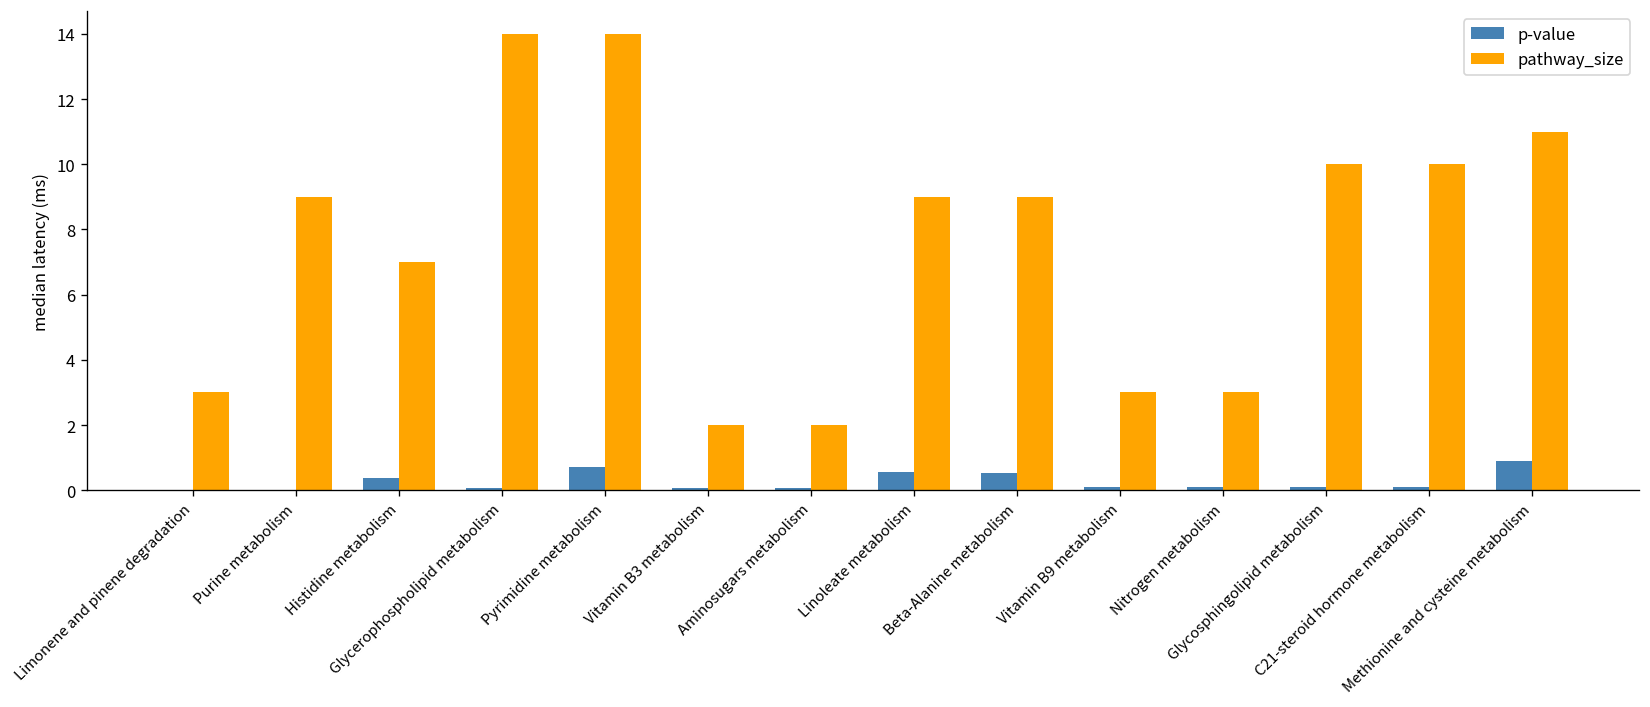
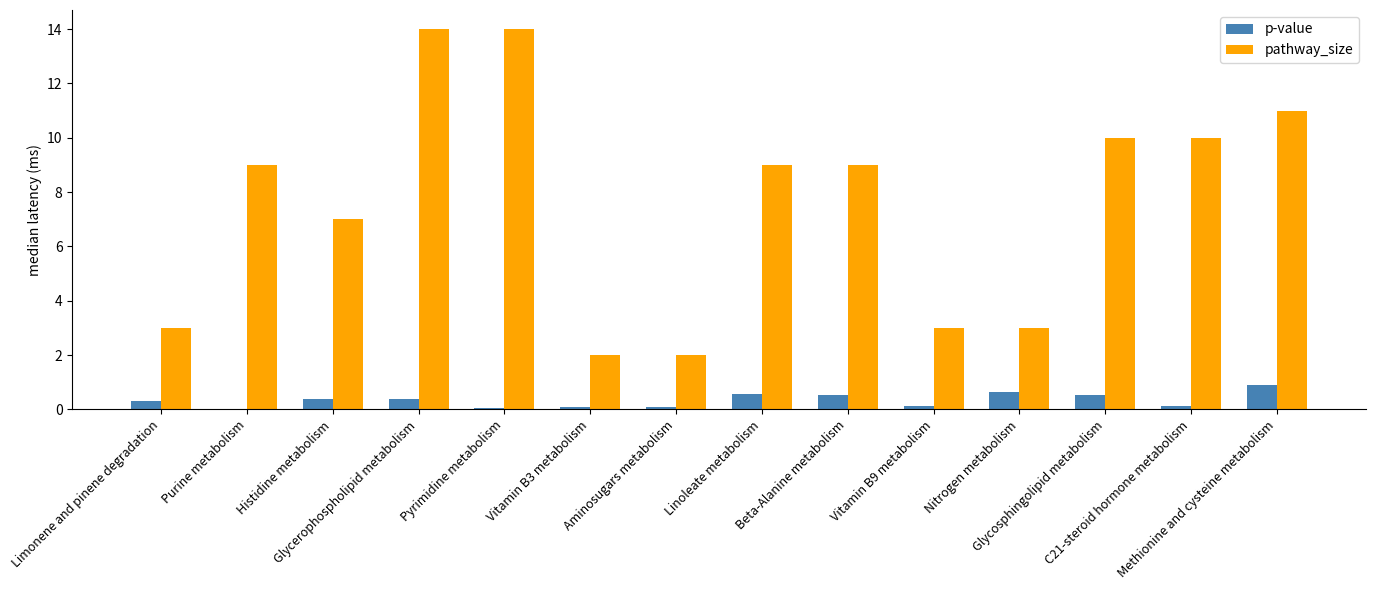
p-value, Limonene and pinene degradation: 0.0 -> 0.3
p-value, Glycerophospholipid metabolism: 0.1 -> 0.4
p-value, Pyrimidine metabolism: 0.7 -> 0.1
p-value, Nitrogen metabolism: 0.1 -> 0.6
p-value, Glycosphingolipid metabolism: 0.1 -> 0.5
